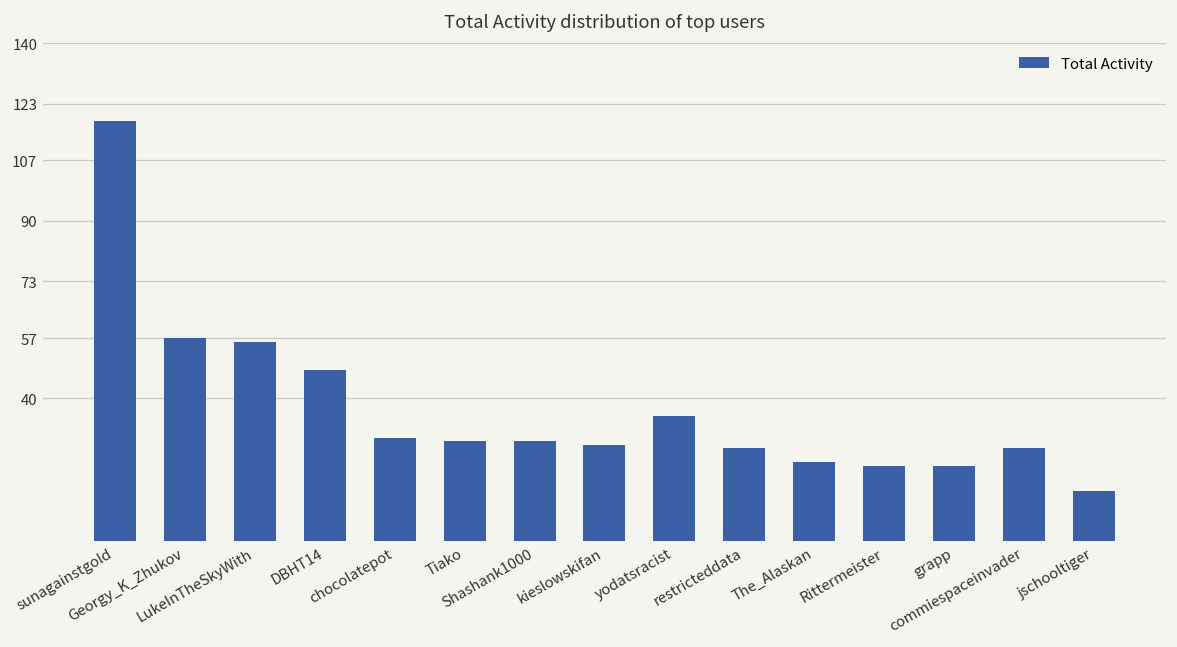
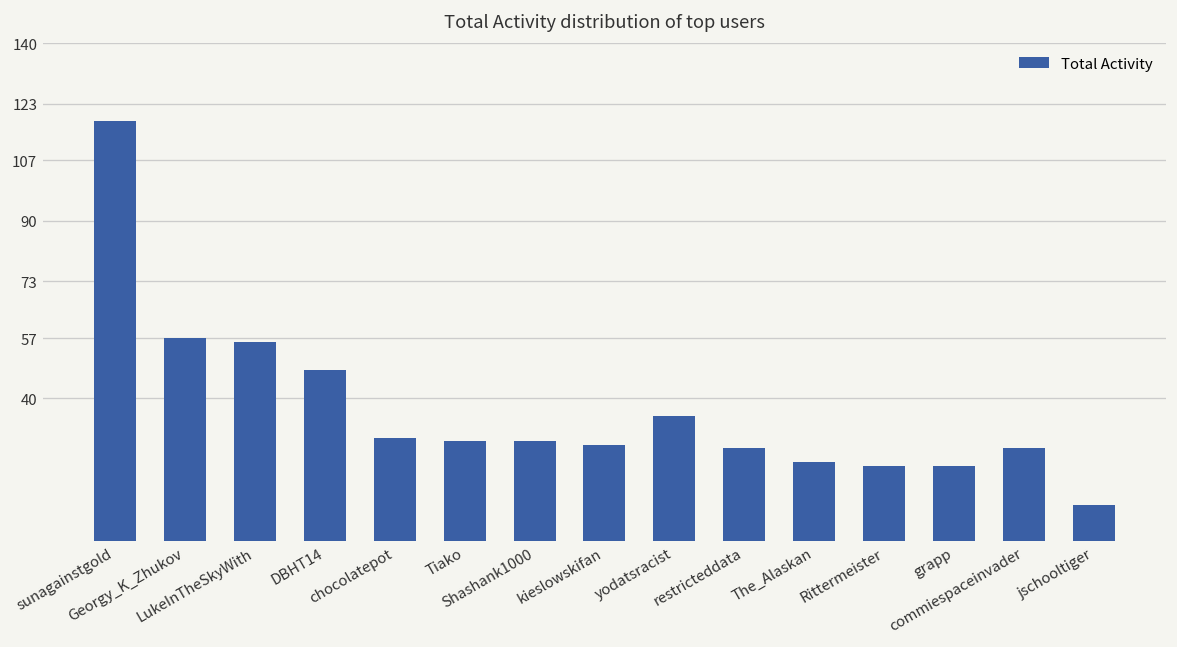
jschooltiger: 14 -> 10
